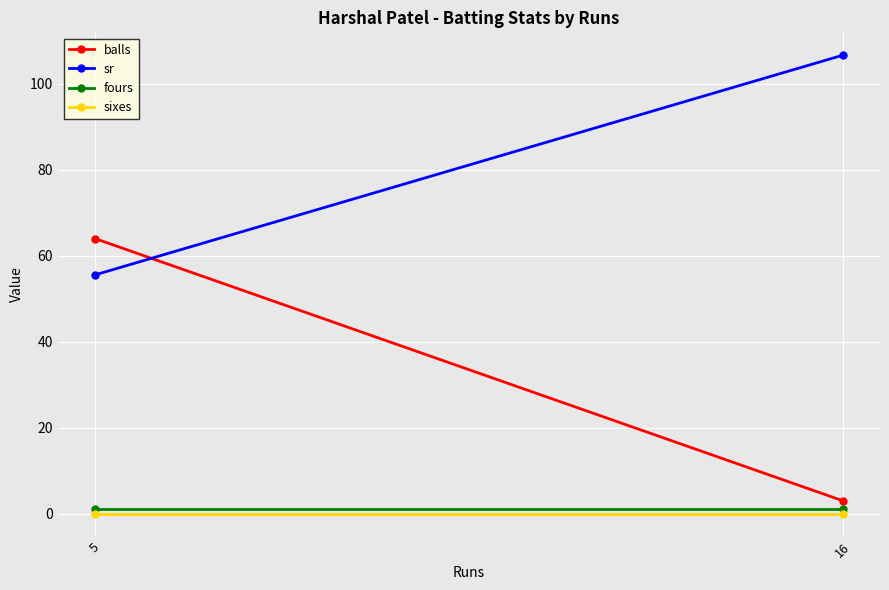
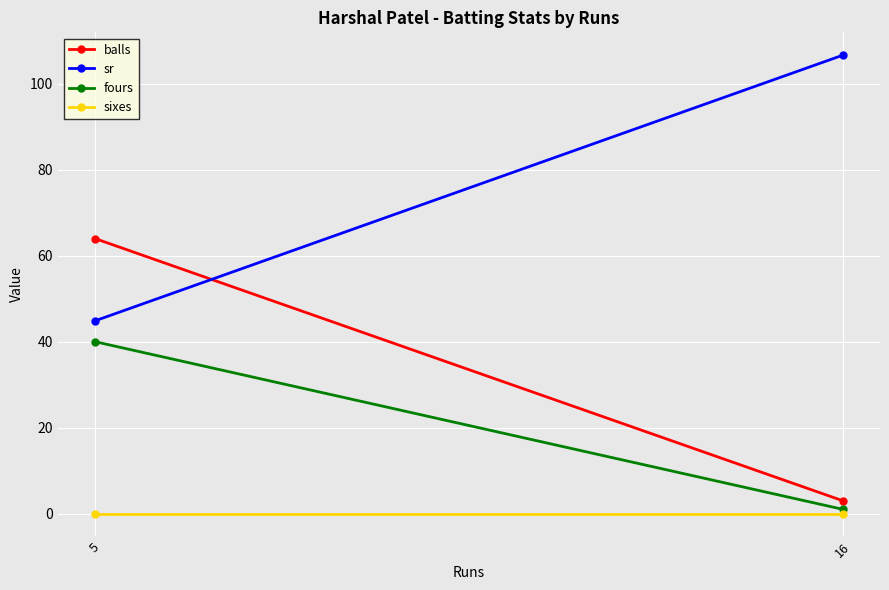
sr, 5: 56 -> 45
fours, 5: 1 -> 40
